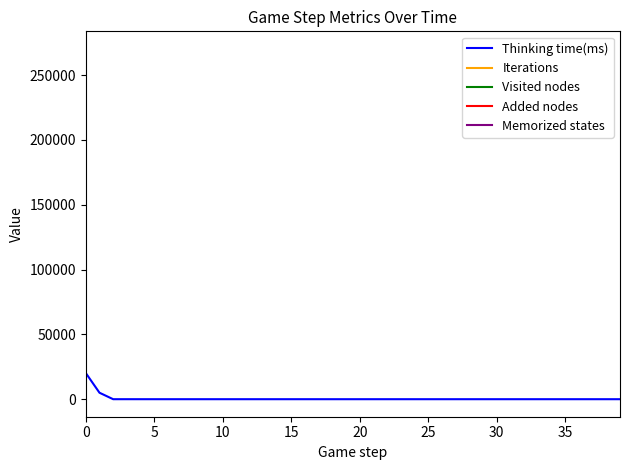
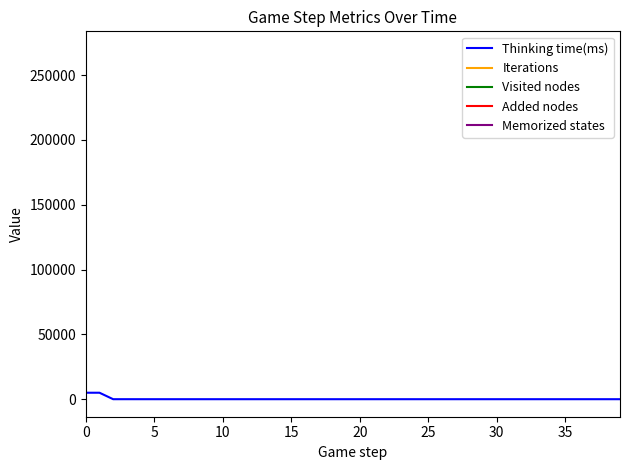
Thinking time(ms), 0: 20000 -> 5000
